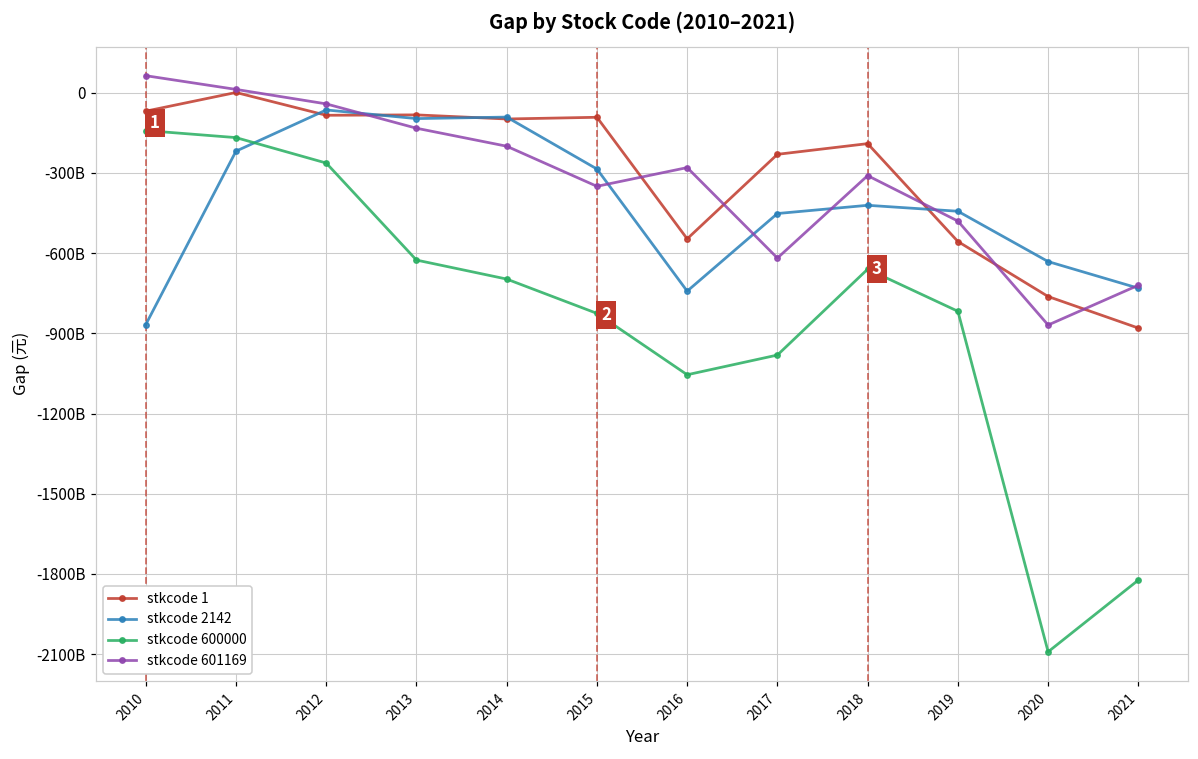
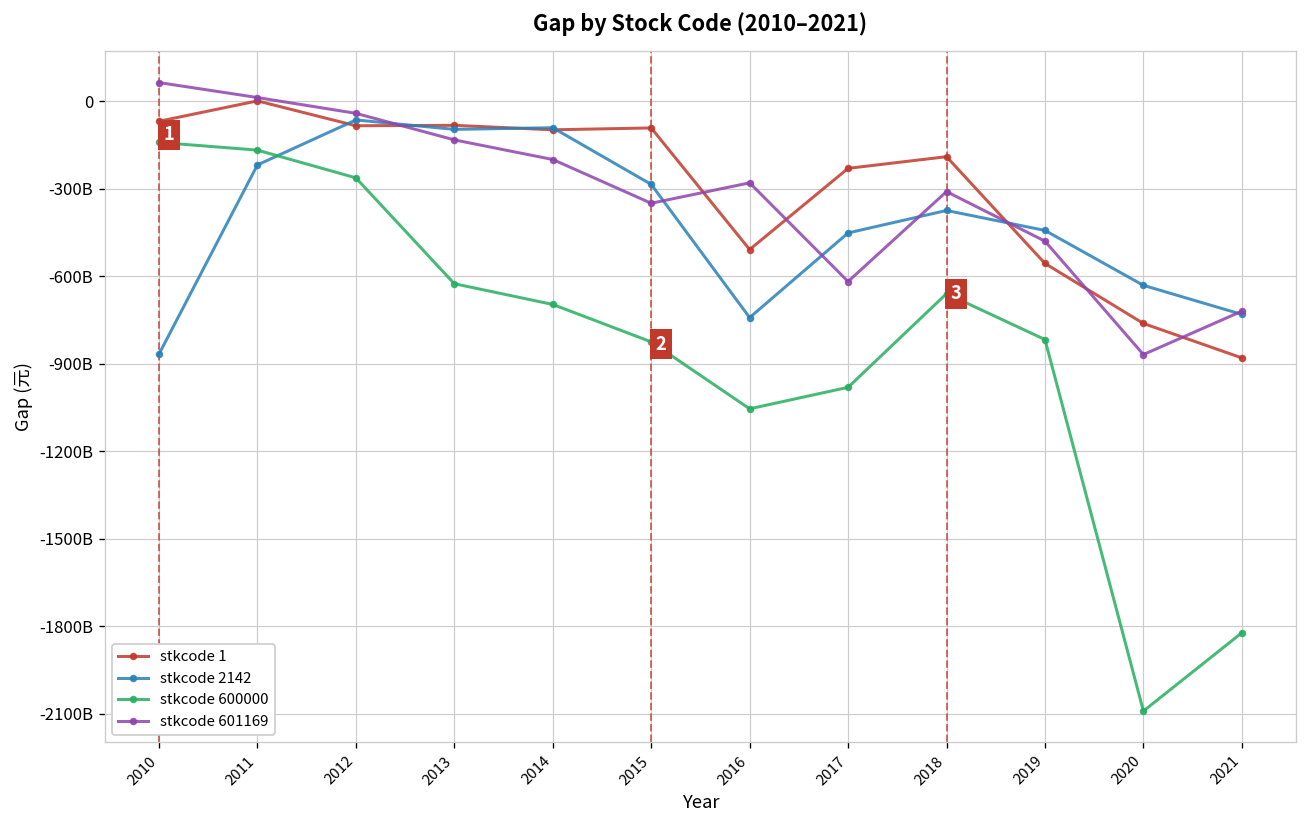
stkcode 1, 2016: -550000000000 -> -510000000000
stkcode 2142, 2018: -420000000000 -> -370000000000
